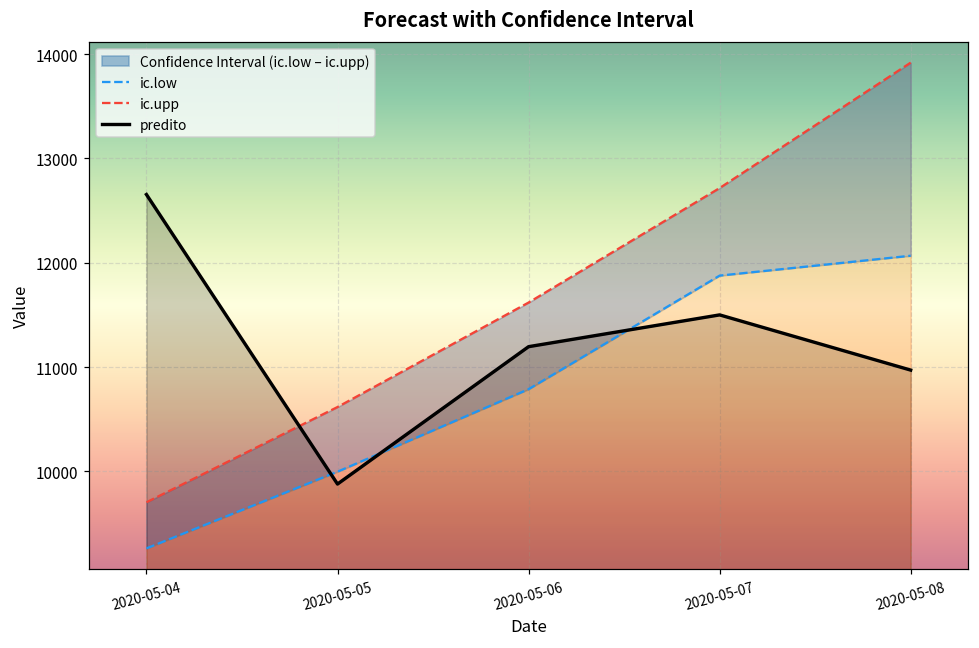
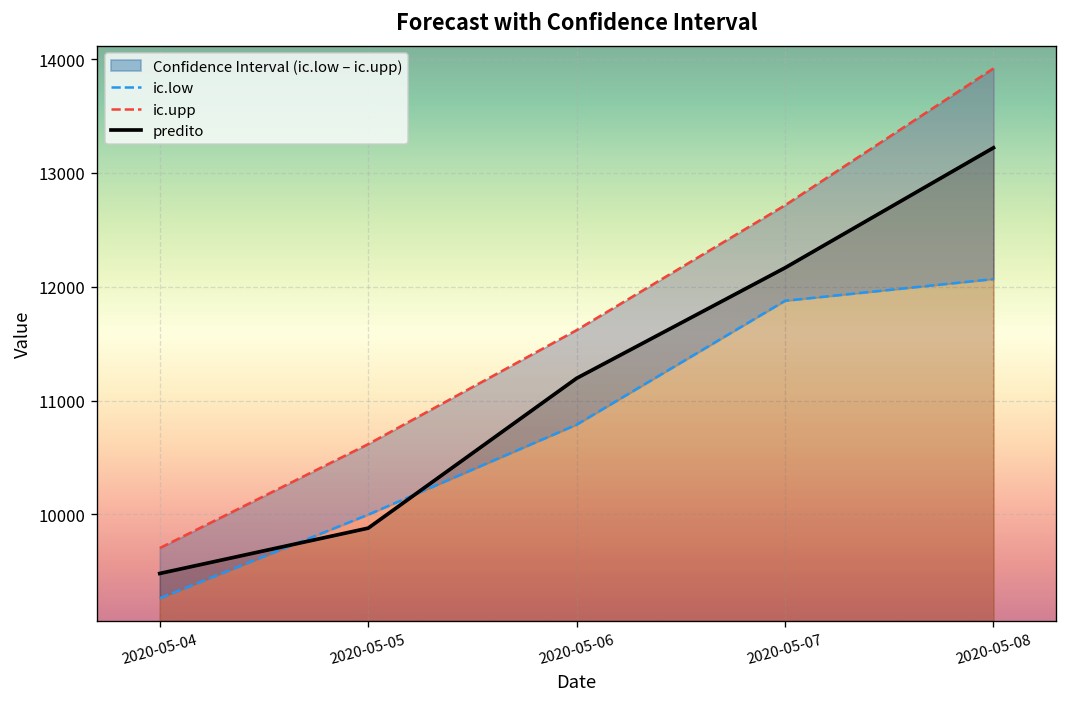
predito, 2020-05-04: 12700 -> 9500
predito, 2020-05-07: 11500 -> 12200
predito, 2020-05-08: 11000 -> 13200
